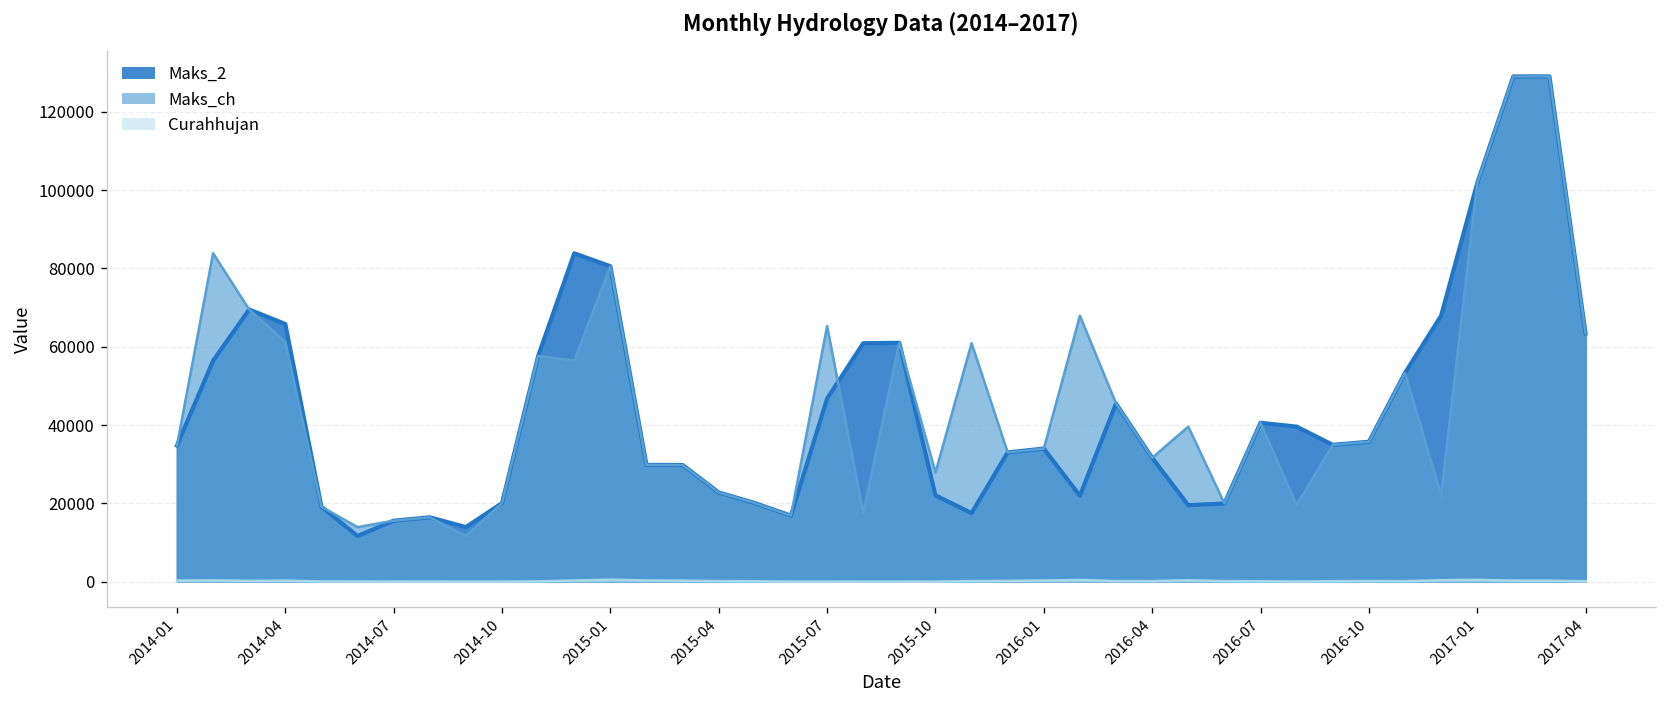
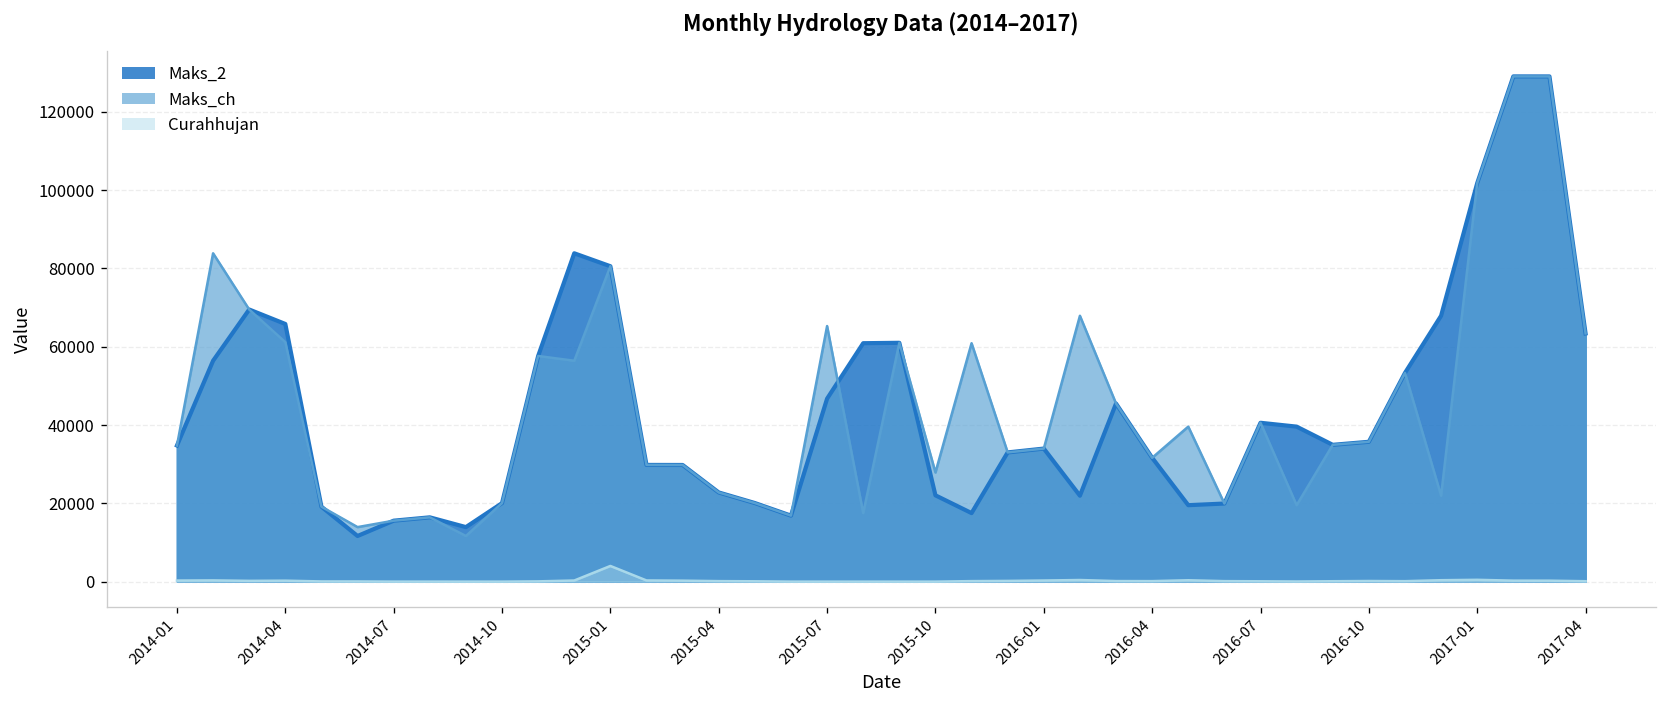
Curahhujan, 2015-01: 0 -> 4000
